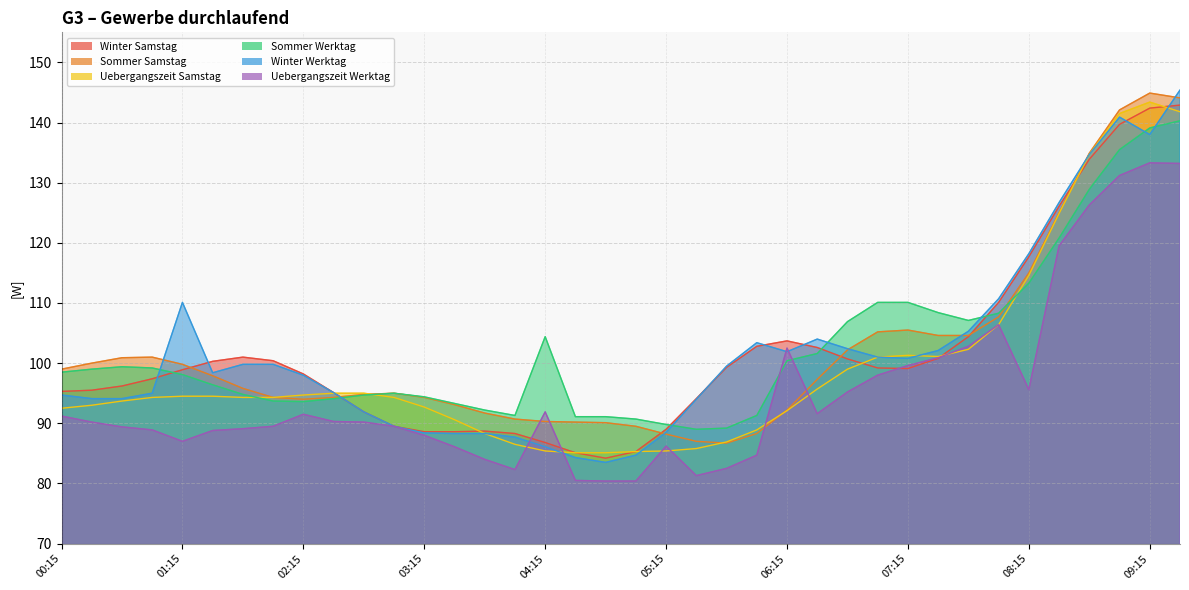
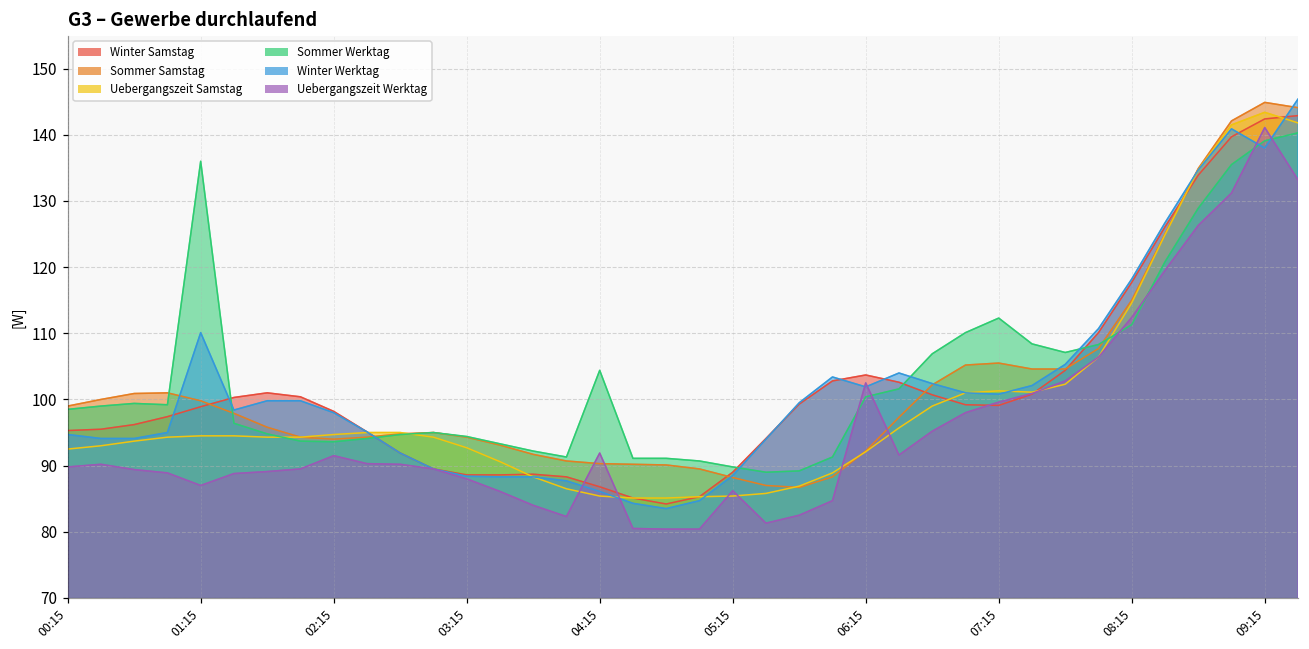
Uebergangszeit Werktag, 00:15: 91 -> 90
Sommer Werktag, 01:15: 98 -> 136
Sommer Werktag, 07:15: 110 -> 112
Sommer Werktag, 08:15: 113 -> 111
Uebergangszeit Werktag, 08:15: 96 -> 112
Uebergangszeit Werktag, 09:15: 133 -> 141
